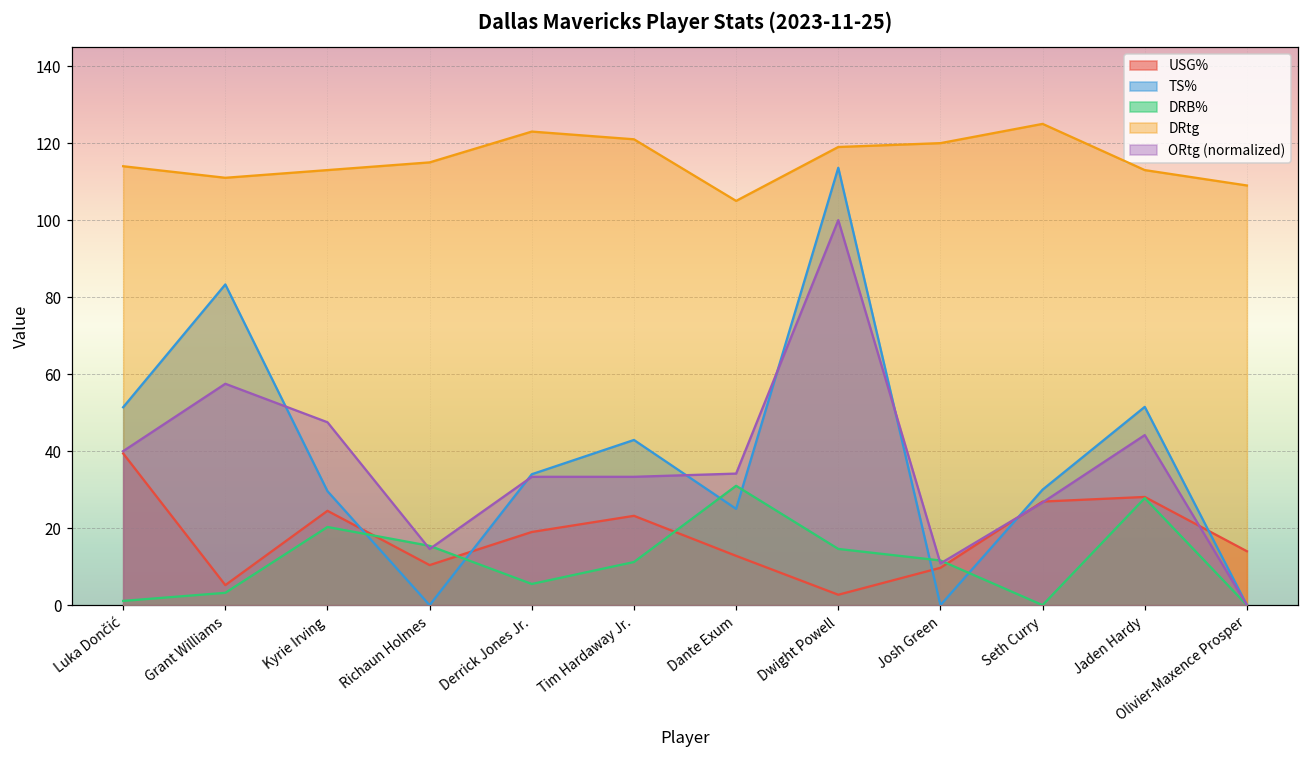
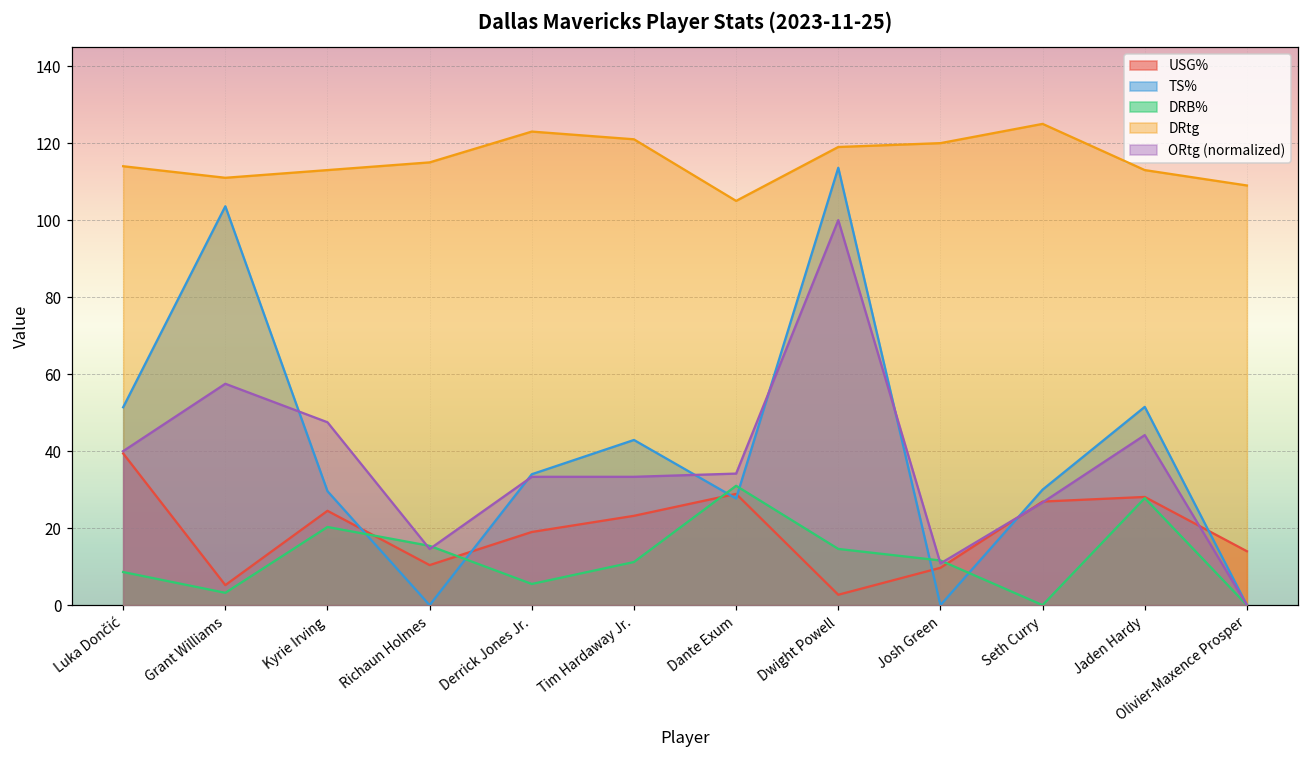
DRB%, Luka Dončić: 1 -> 9
TS%, Grant Williams: 83 -> 104
USG%, Dante Exum: 13 -> 29
TS%, Dante Exum: 25 -> 28
